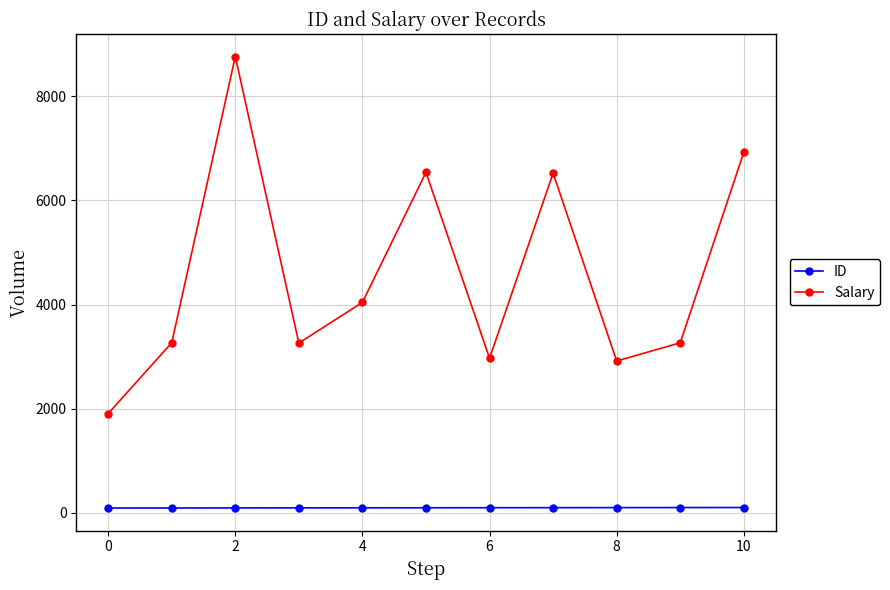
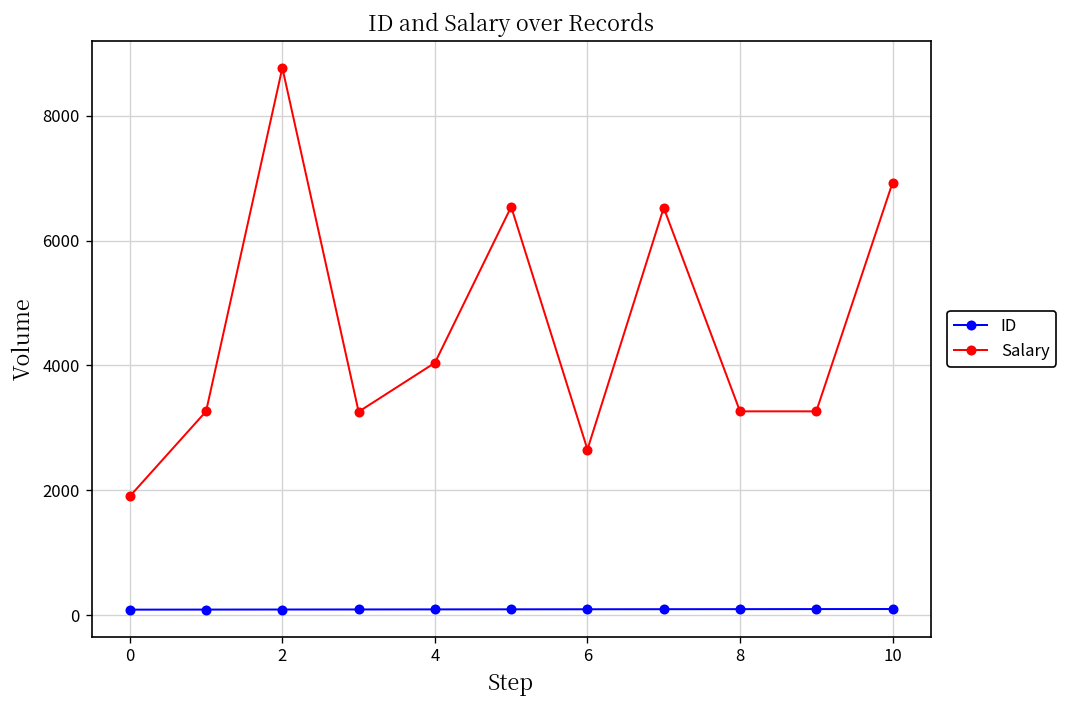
Salary, 6: 3000 -> 2700
Salary, 8: 2900 -> 3300
